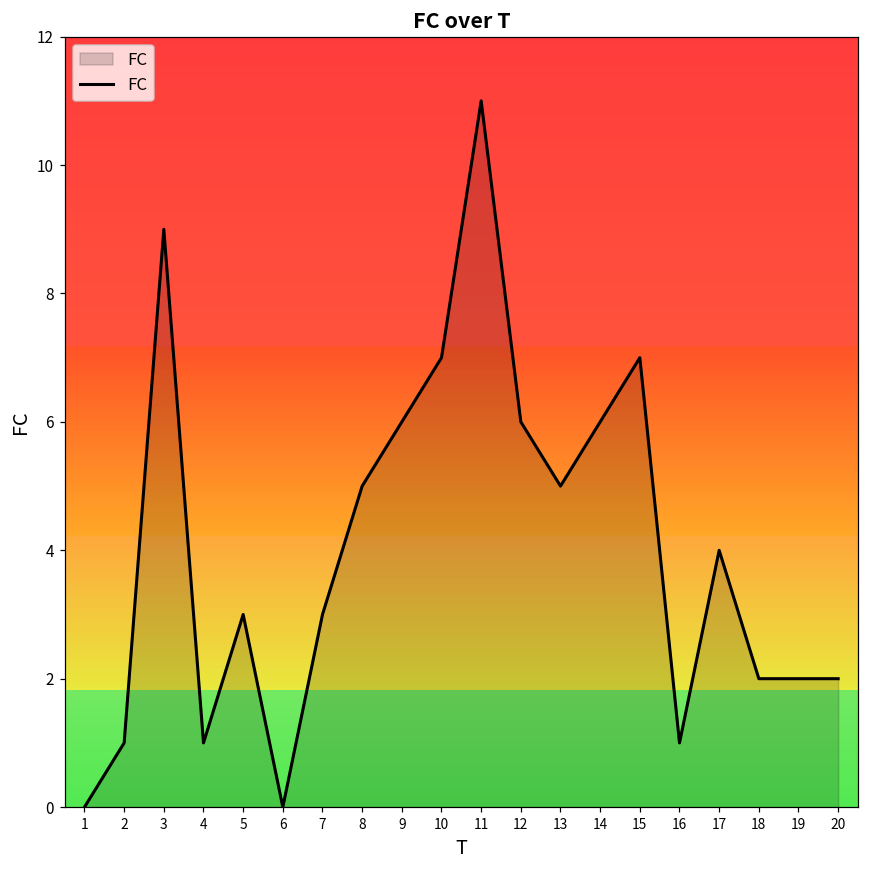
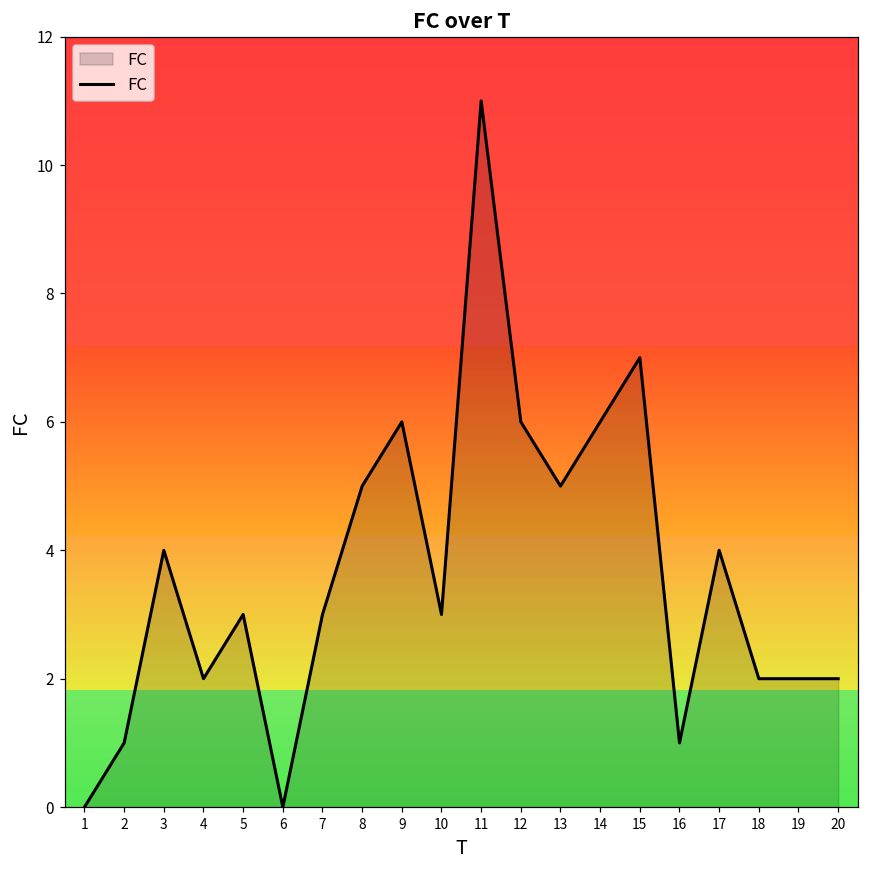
3: 9 -> 4
4: 1 -> 2
10: 7 -> 3
